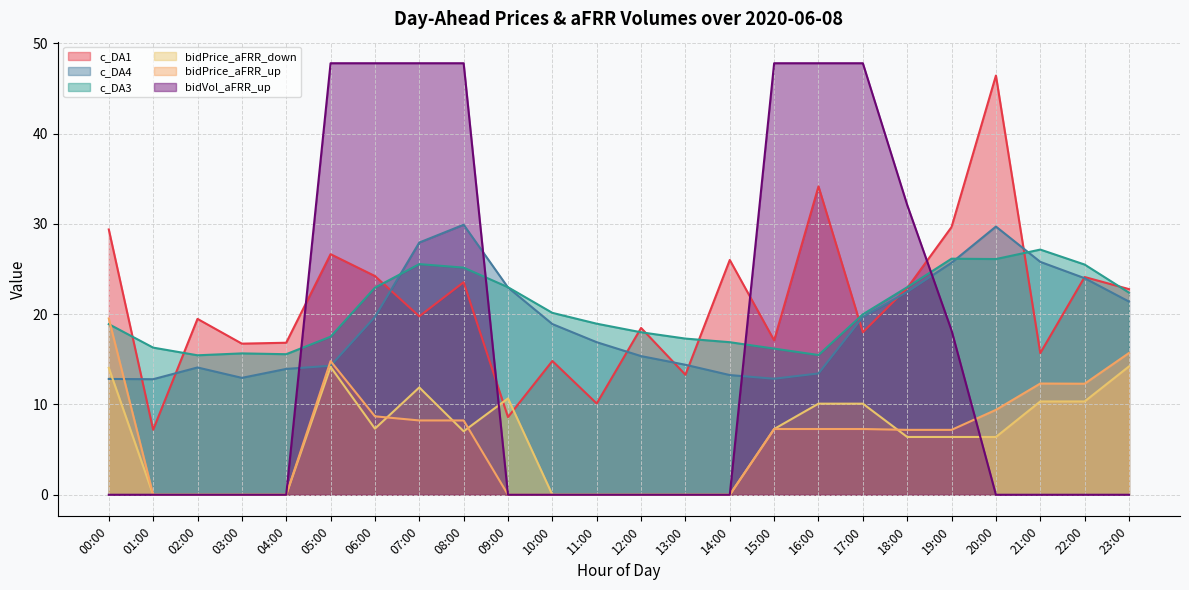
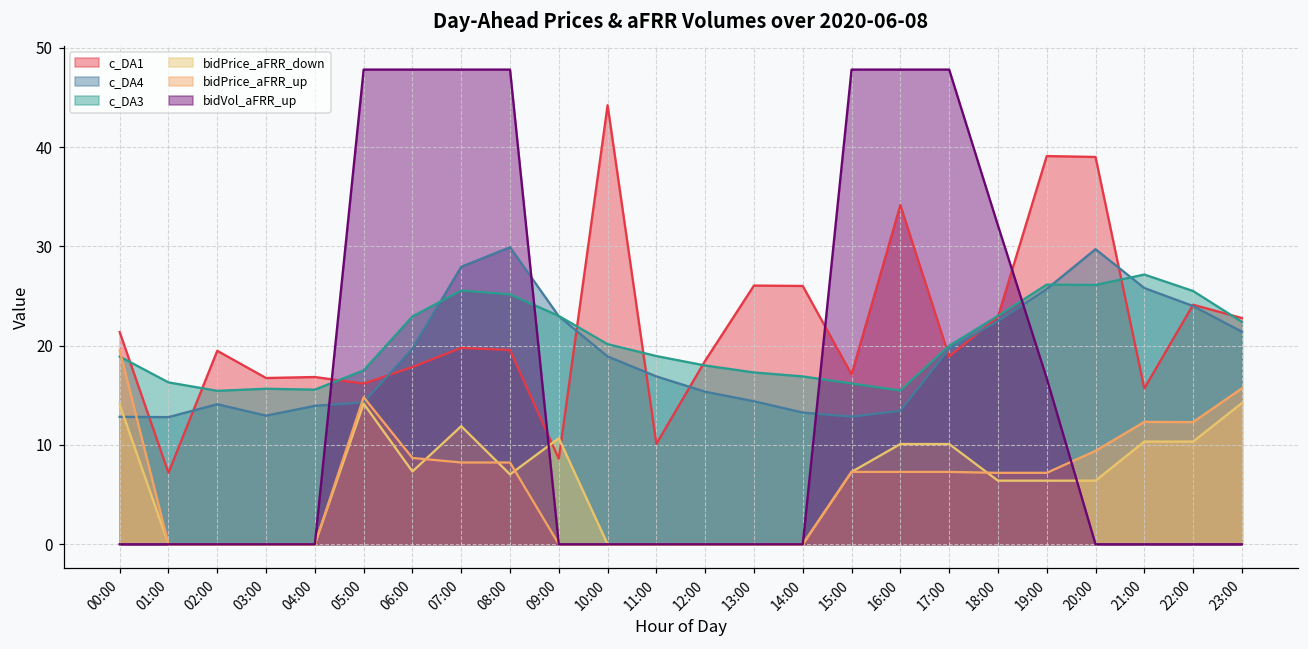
c_DA1, 00:00: 29 -> 21
c_DA1, 05:00: 27 -> 16
c_DA1, 06:00: 24 -> 18
c_DA1, 08:00: 24 -> 20
c_DA1, 10:00: 15 -> 44
c_DA1, 13:00: 13 -> 26
c_DA1, 17:00: 18 -> 19
c_DA1, 19:00: 30 -> 39
bidVol_aFRR_up, 19:00: 18 -> 17
c_DA1, 20:00: 46 -> 39
